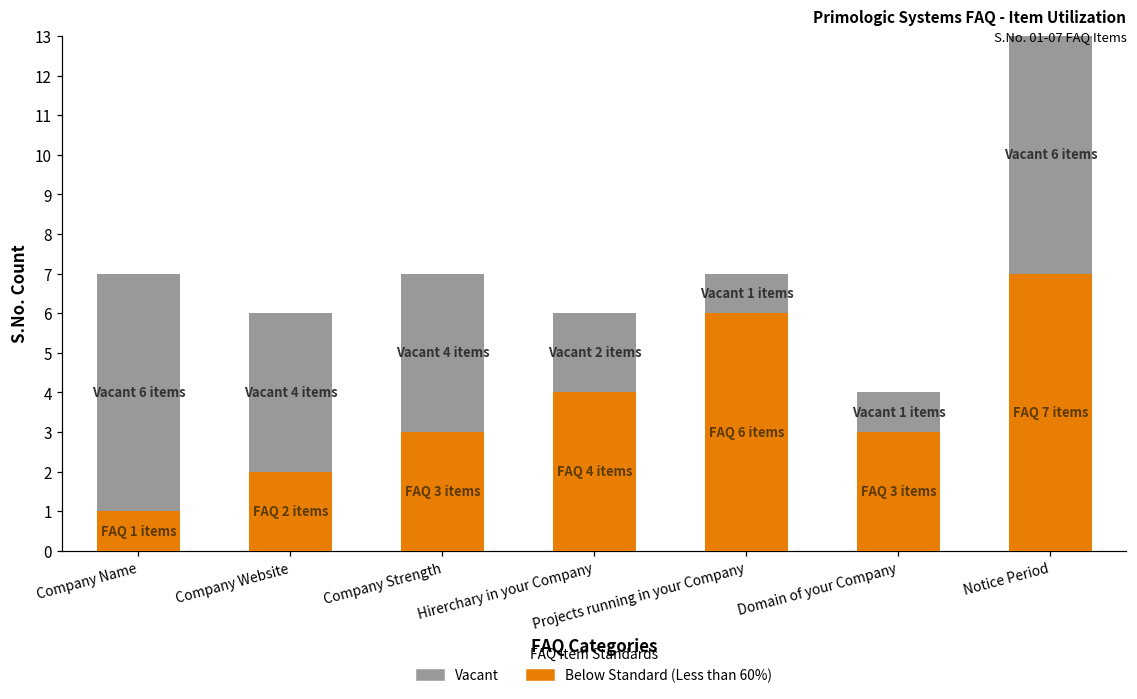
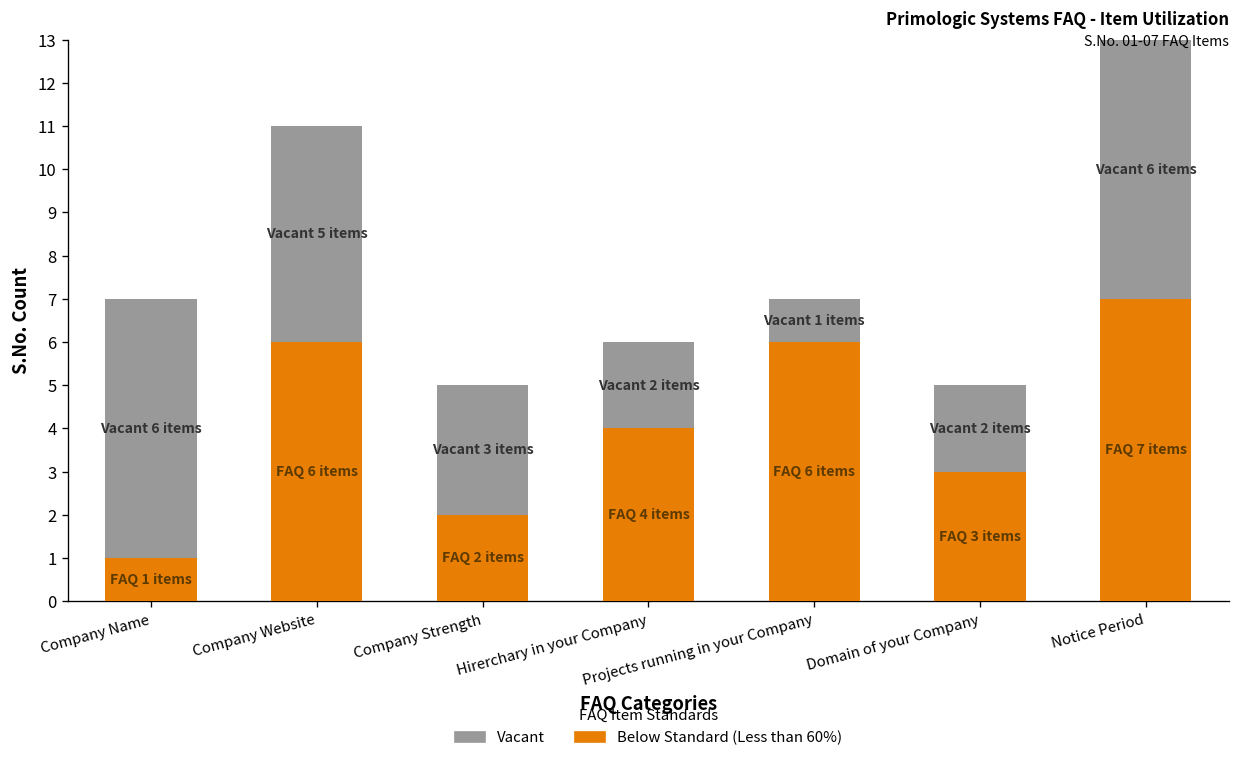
Below Standard (Less than 60%), Company Website: 2 -> 6
Vacant, Company Website: 4 -> 5
Below Standard (Less than 60%), Company Strength: 3 -> 2
Vacant, Company Strength: 4 -> 3
Vacant, Domain of your Company: 1 -> 2
